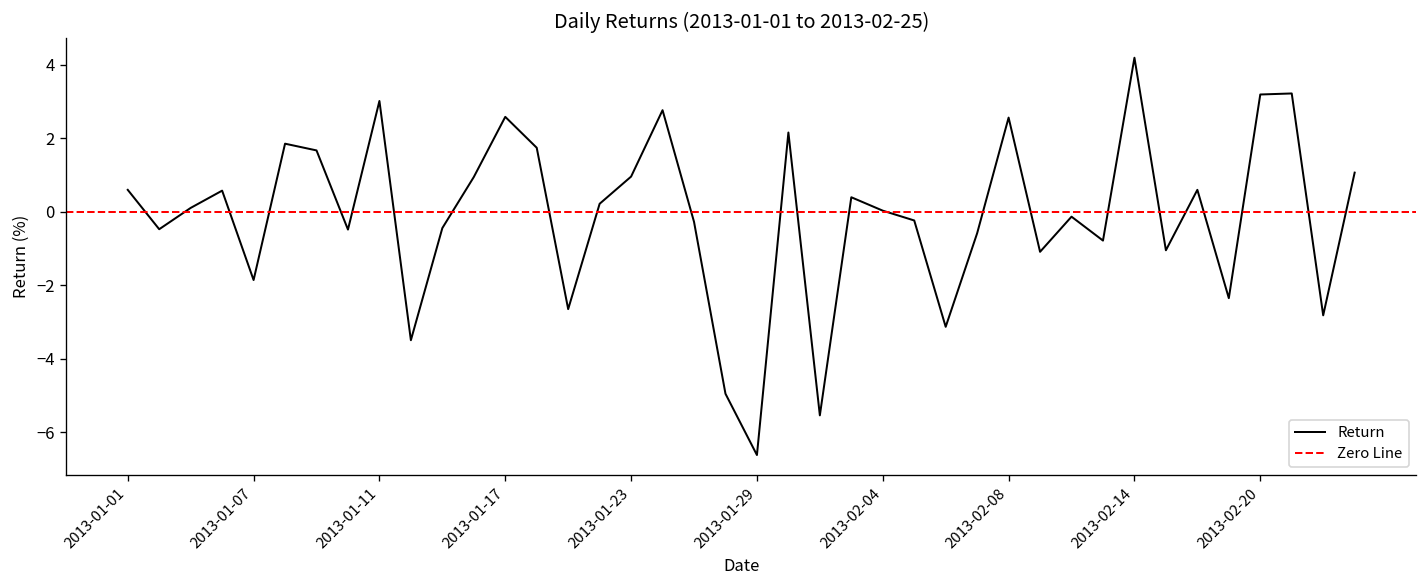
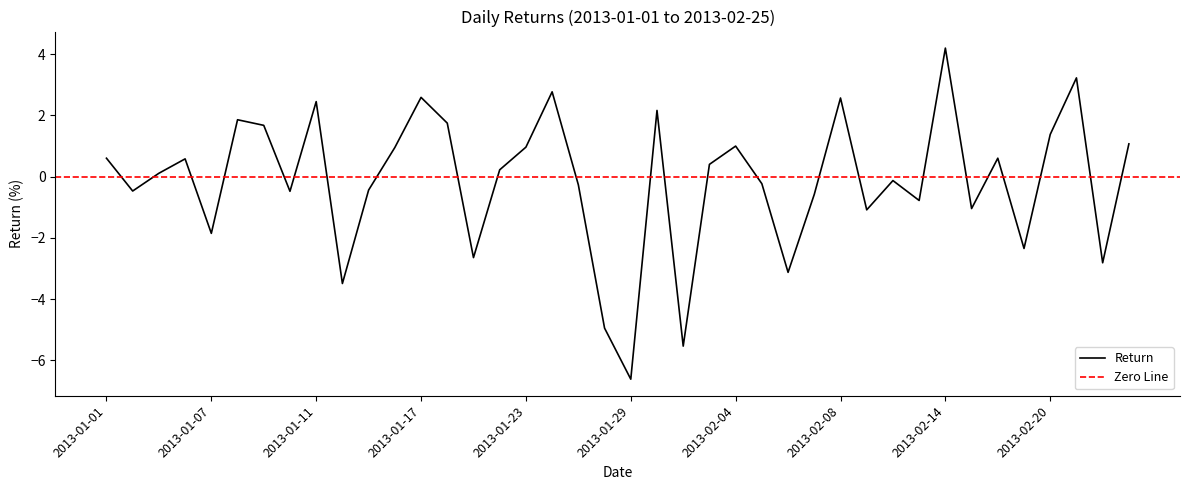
2013-01-11: 3.0 -> 2.4
2013-02-04: 0.0 -> 1.0
2013-02-20: 3.2 -> 1.4
